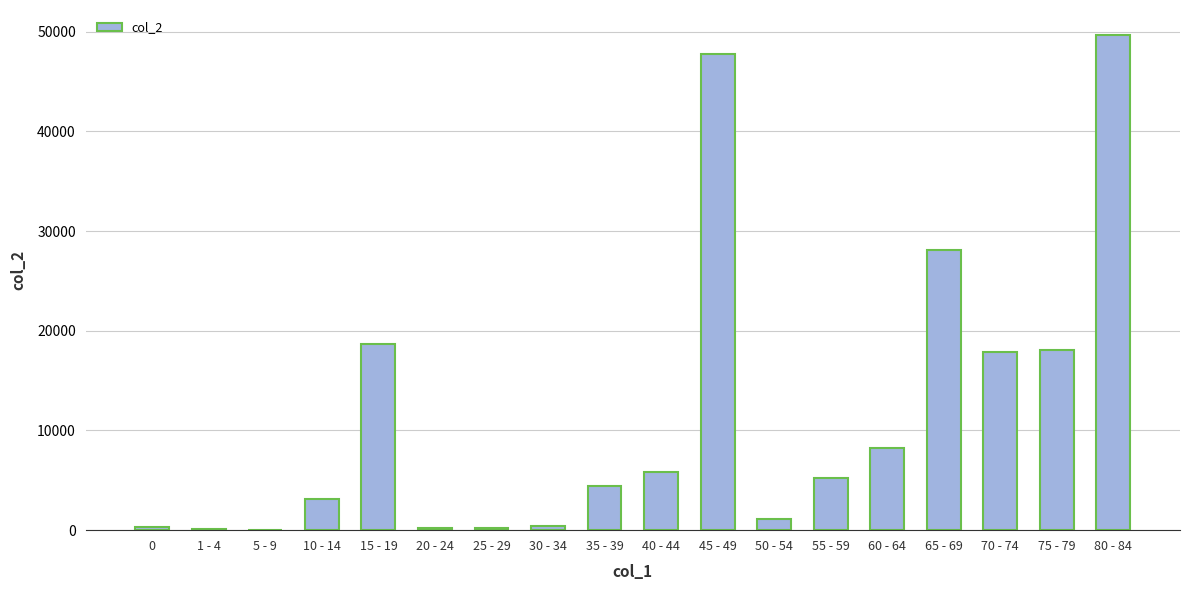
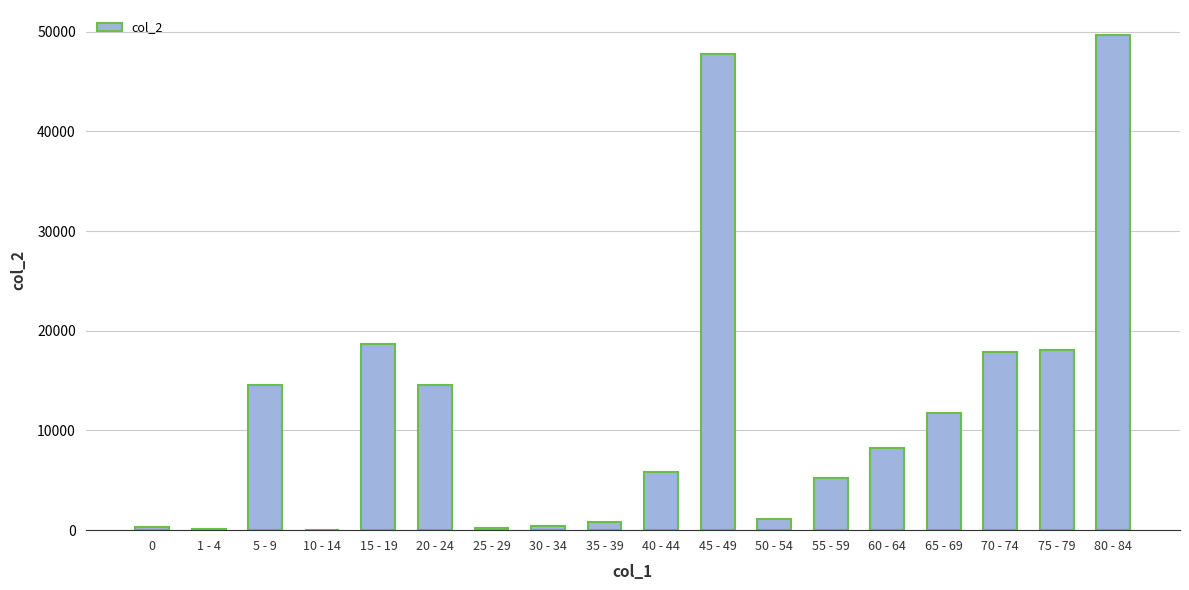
5 - 9: 0 -> 15000
10 - 14: 3000 -> 0
20 - 24: 0 -> 15000
35 - 39: 4000 -> 1000
65 - 69: 28000 -> 12000
